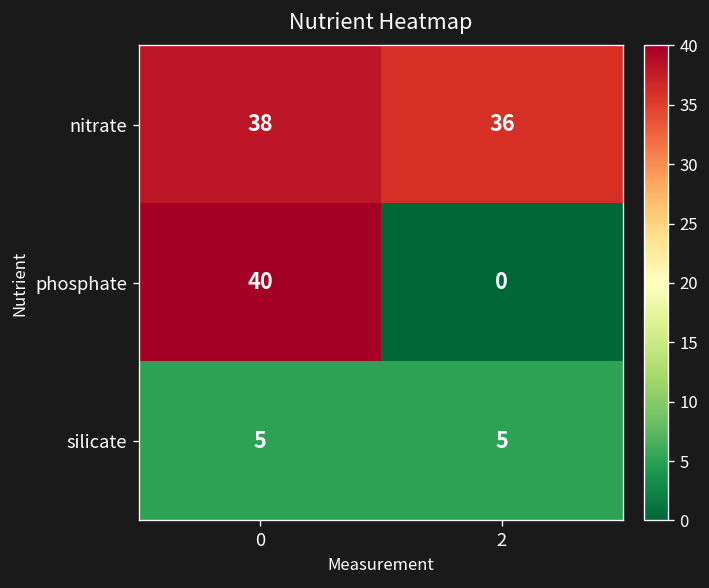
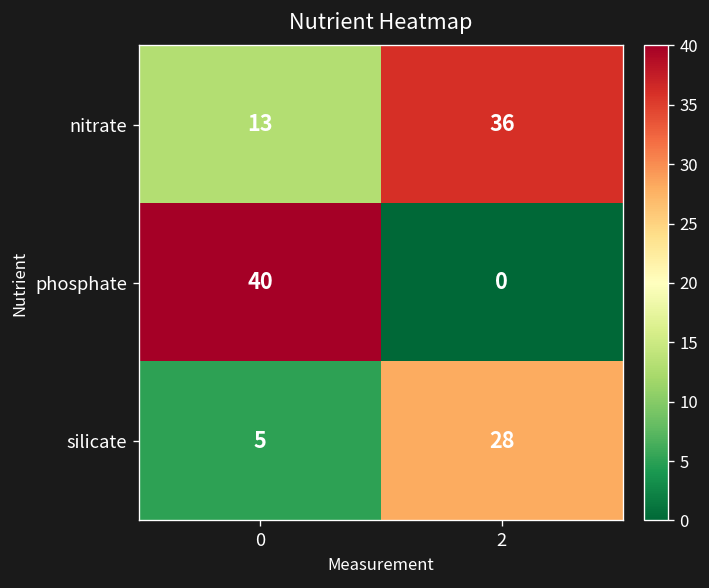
nitrate, 0: 38 -> 13
silicate, 2: 5 -> 28
